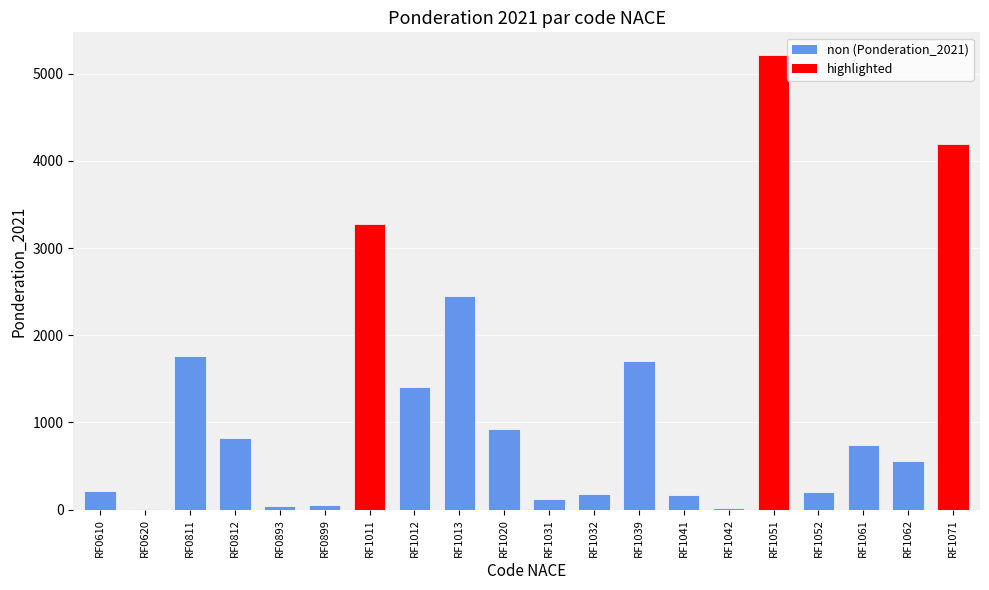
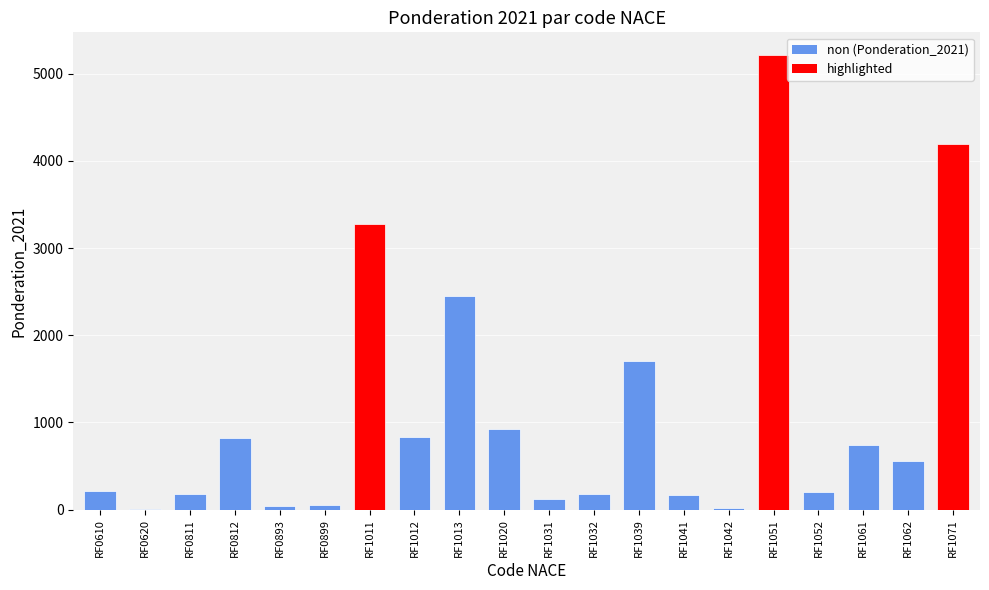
RF0811: 1800 -> 200
RF1012: 1400 -> 800
